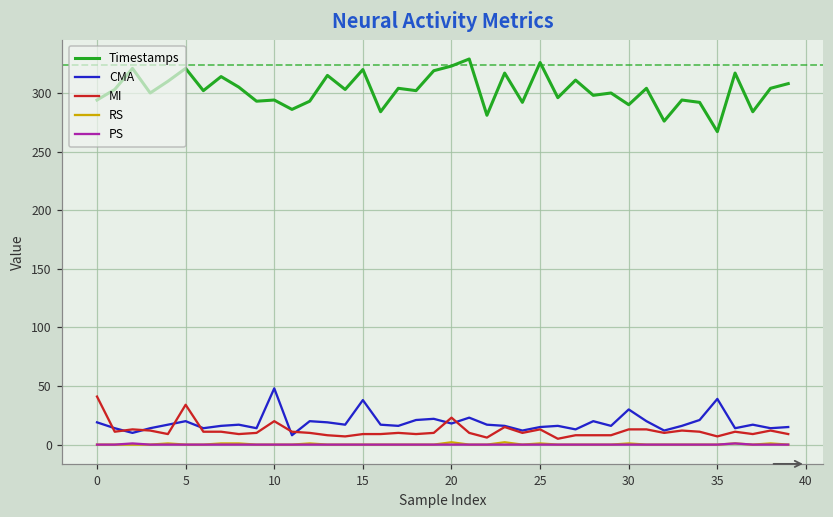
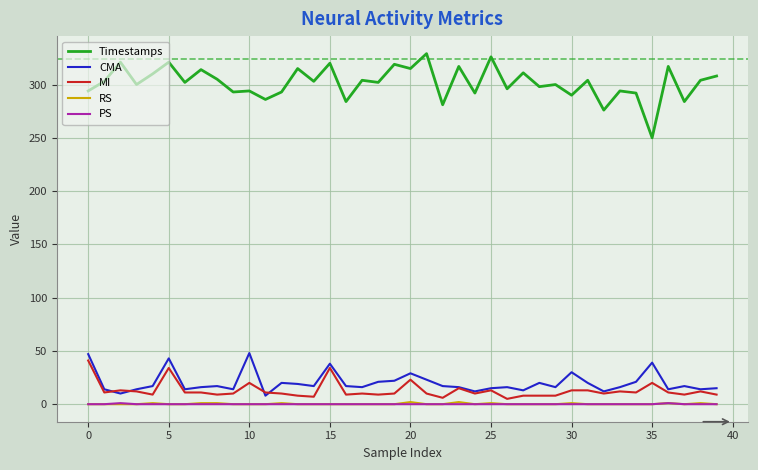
CMA, 0: 19 -> 47
CMA, 5: 20 -> 43
MI, 15: 9 -> 34
Timestamps, 20: 323 -> 315
CMA, 20: 18 -> 29
Timestamps, 35: 267 -> 250
MI, 35: 7 -> 20
